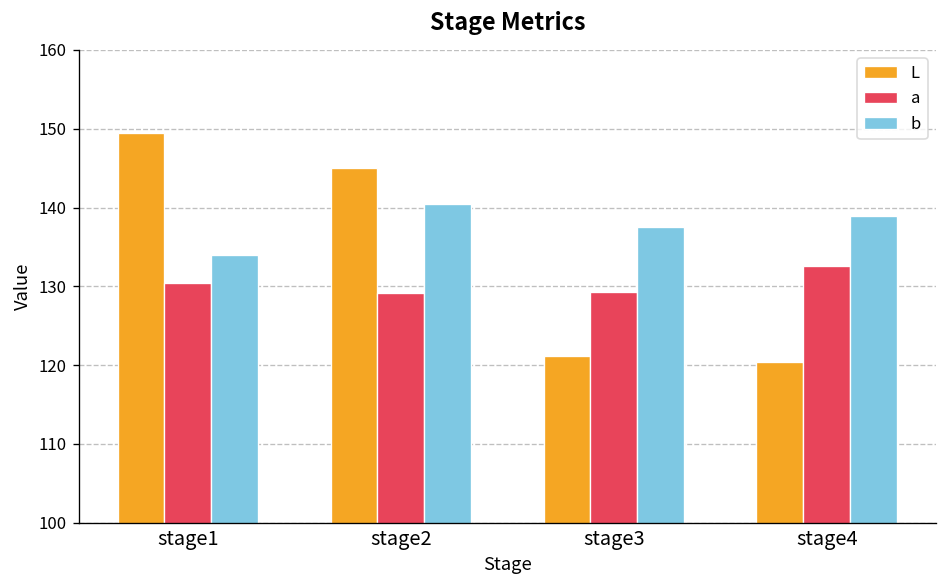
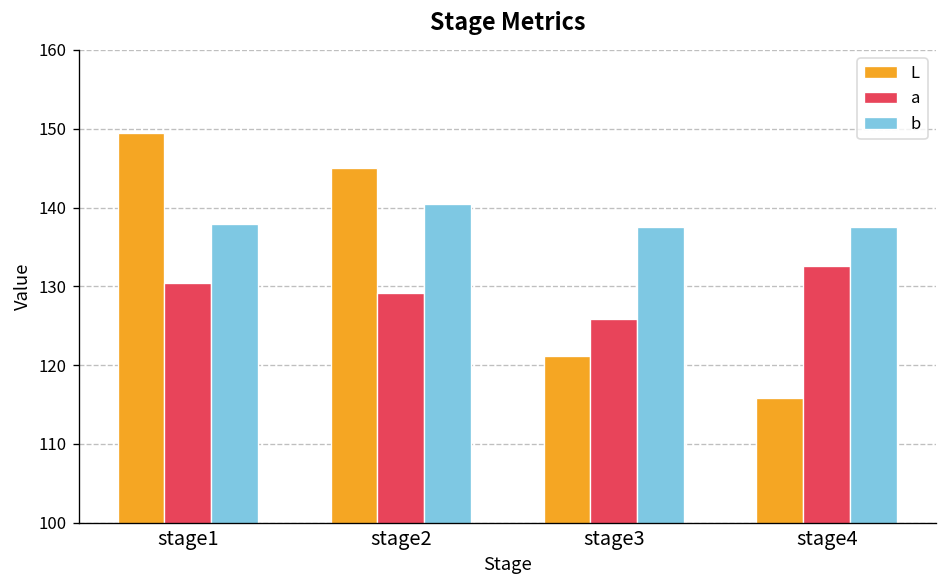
b, stage1: 134 -> 138
a, stage3: 129 -> 126
L, stage4: 120 -> 116
b, stage4: 139 -> 138
